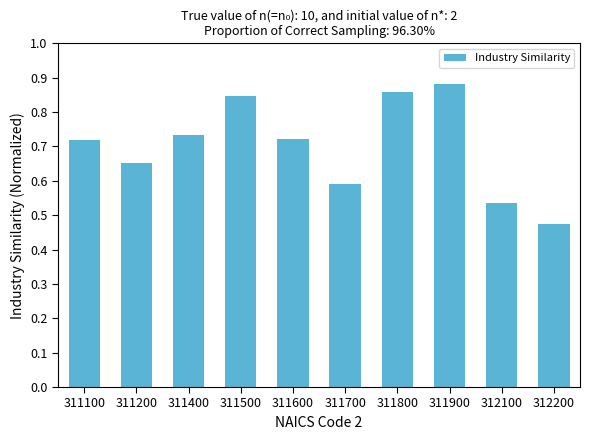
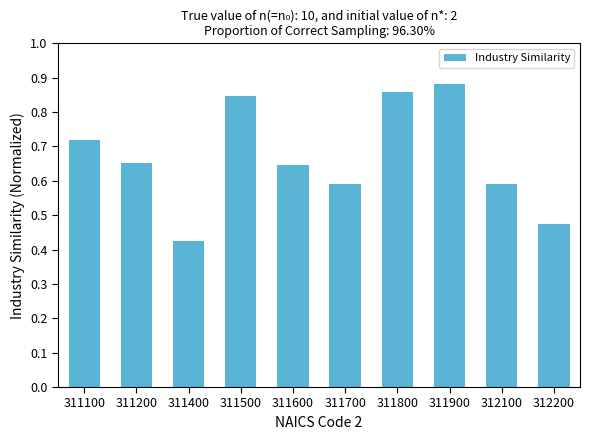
311400: 0.73 -> 0.42
311600: 0.72 -> 0.65
312100: 0.54 -> 0.59
